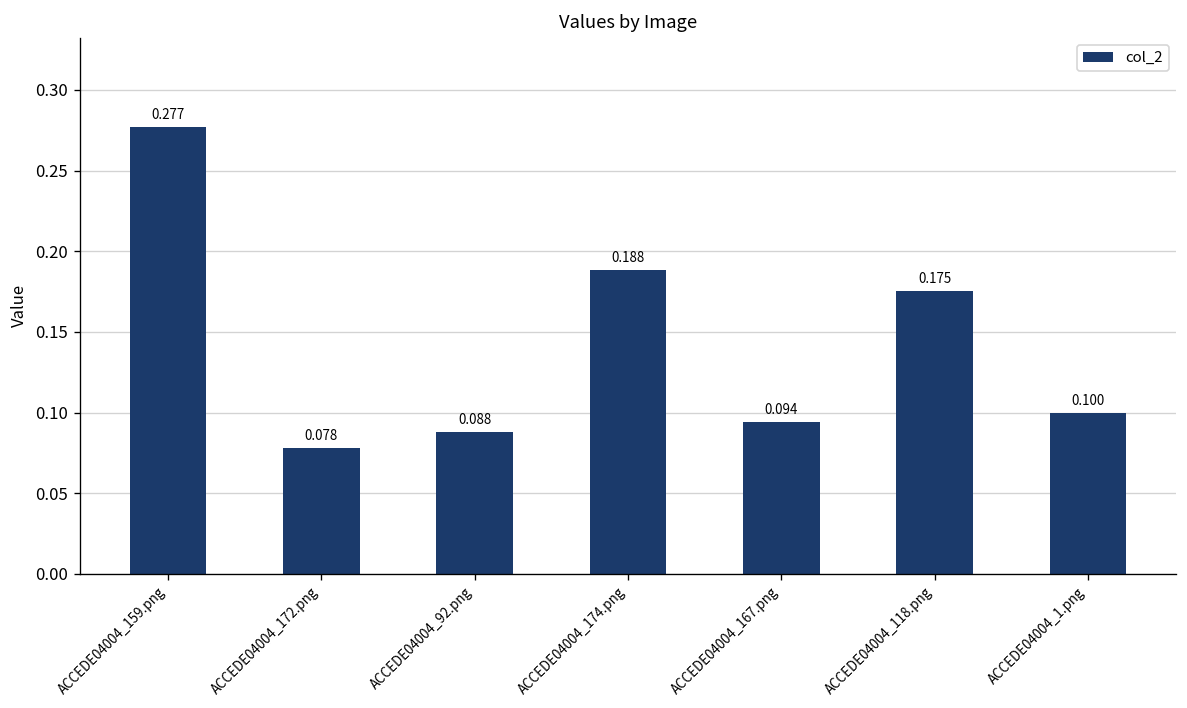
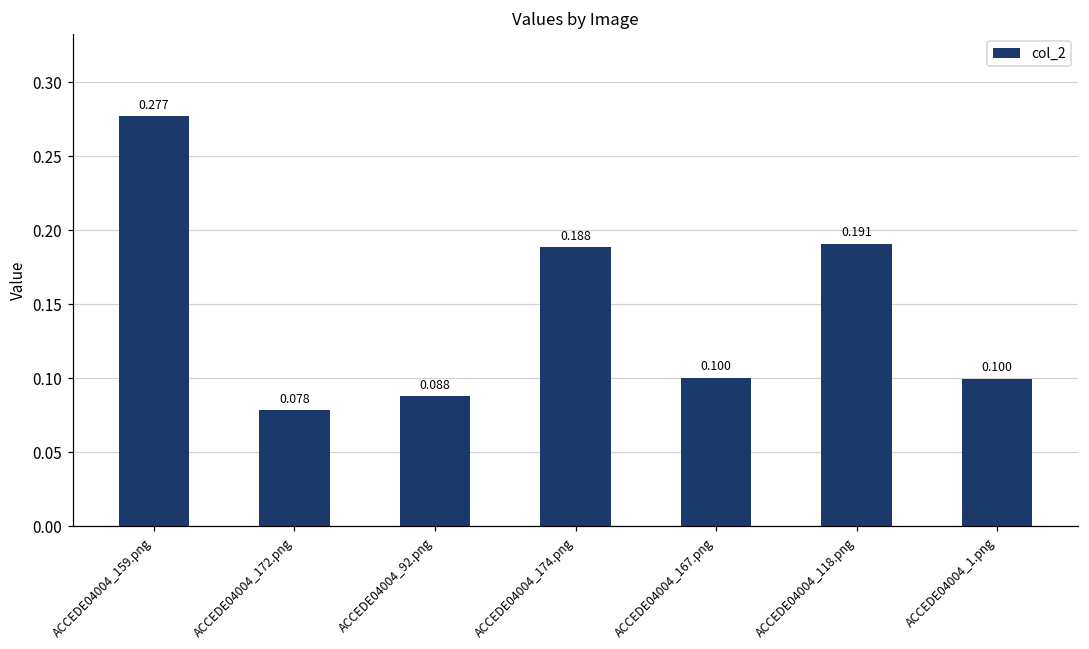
ACCEDE04004_167.png: 0.094 -> 0.100
ACCEDE04004_118.png: 0.175 -> 0.191
